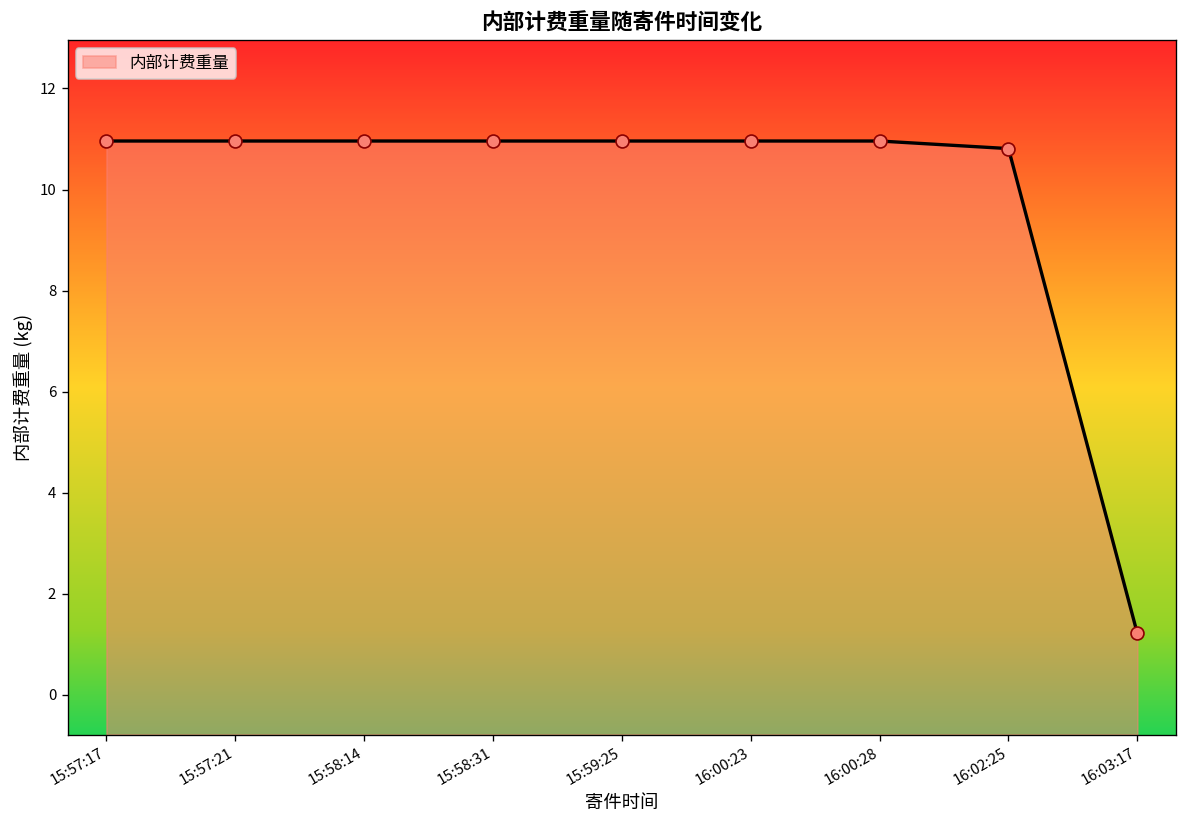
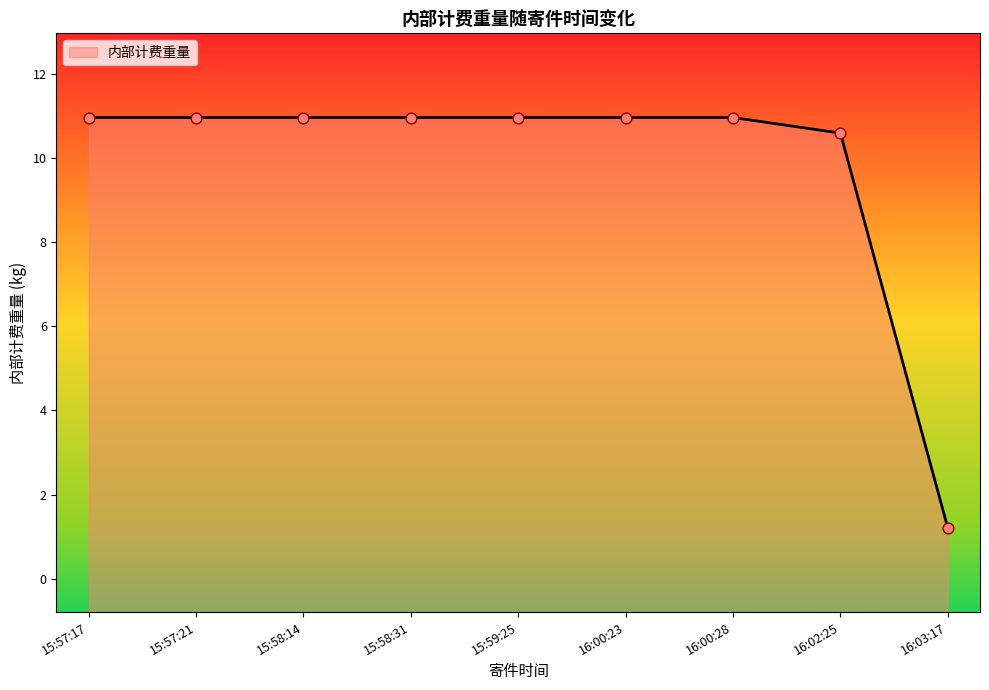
16:02:25: 10.8 -> 10.6
